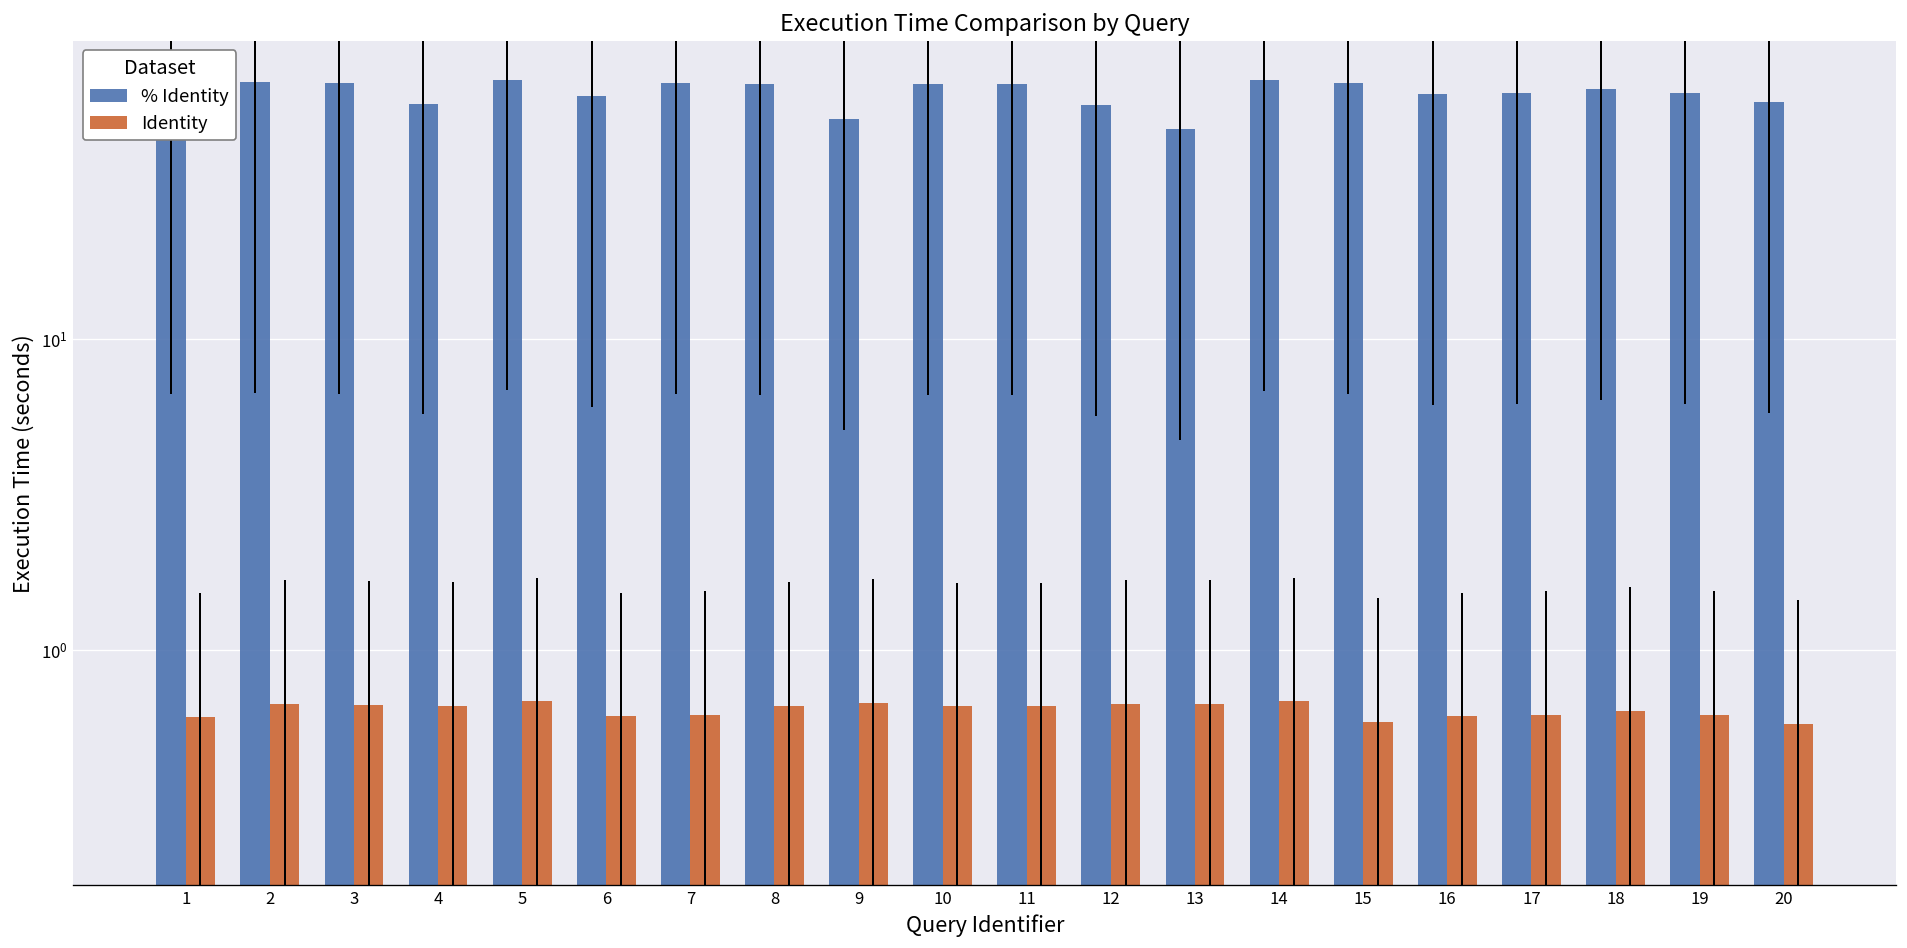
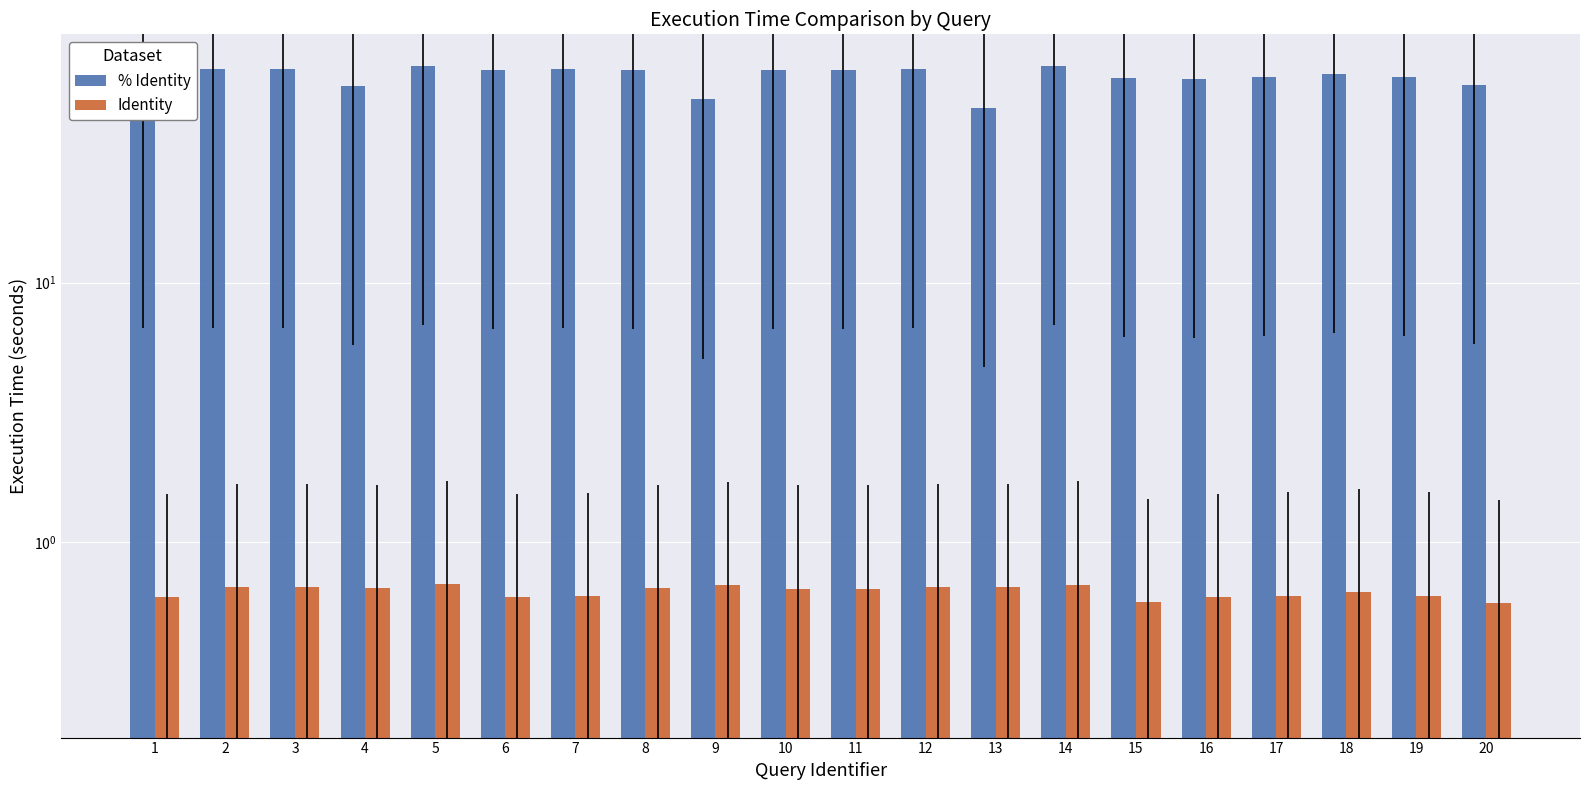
% Identity, 6: 61 -> 66
% Identity, 12: 57 -> 67
% Identity, 15: 67 -> 62
